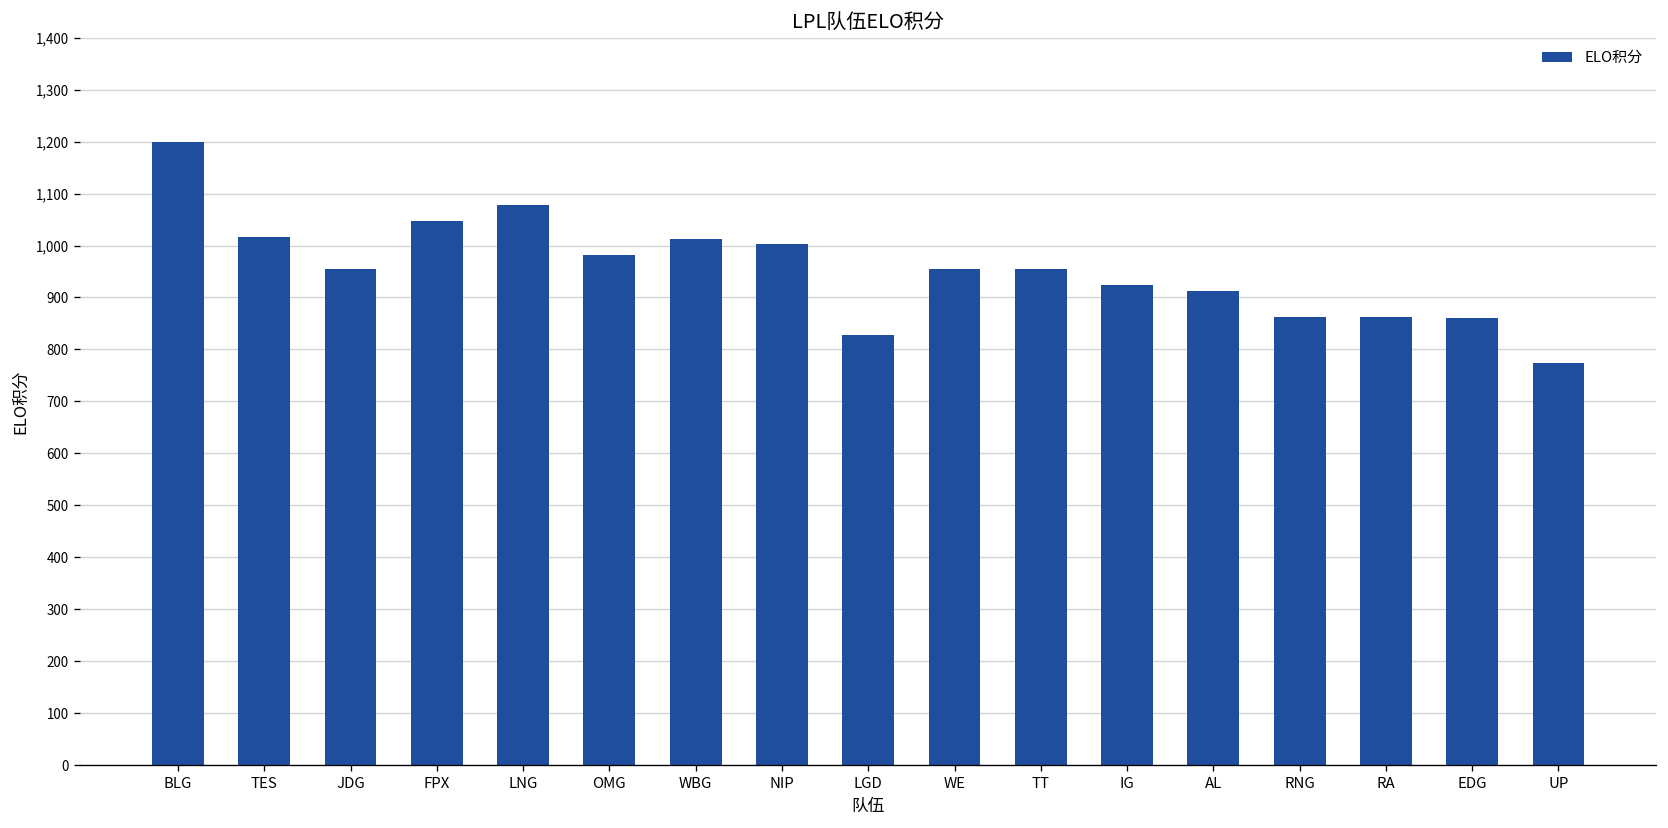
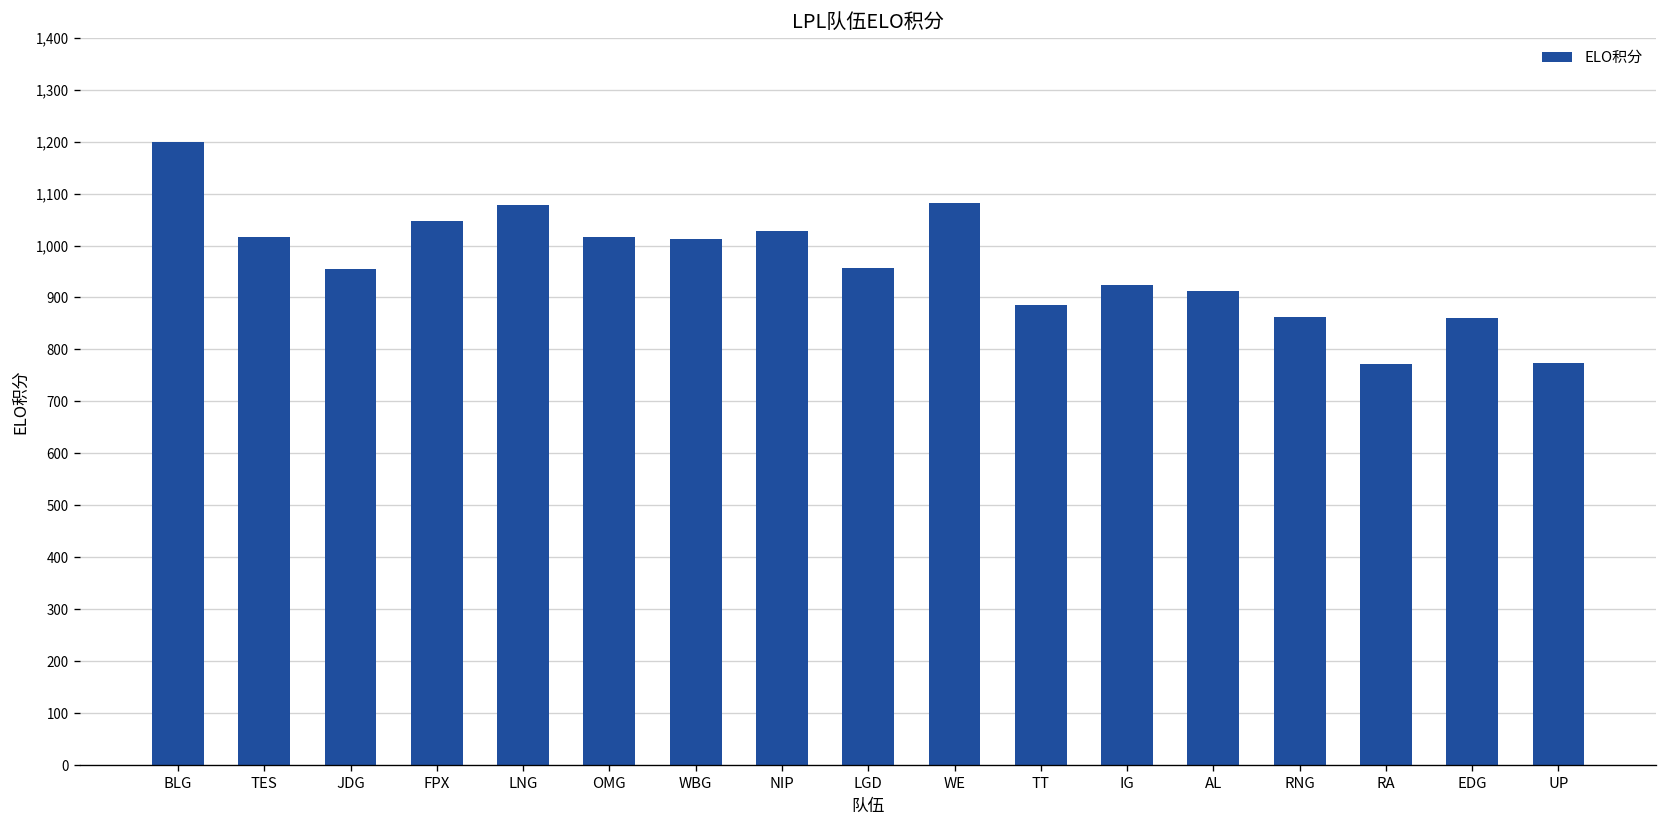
OMG: 980 -> 1,020
NIP: 1,000 -> 1,030
LGD: 830 -> 960
WE: 960 -> 1,080
TT: 950 -> 890
RA: 860 -> 770
